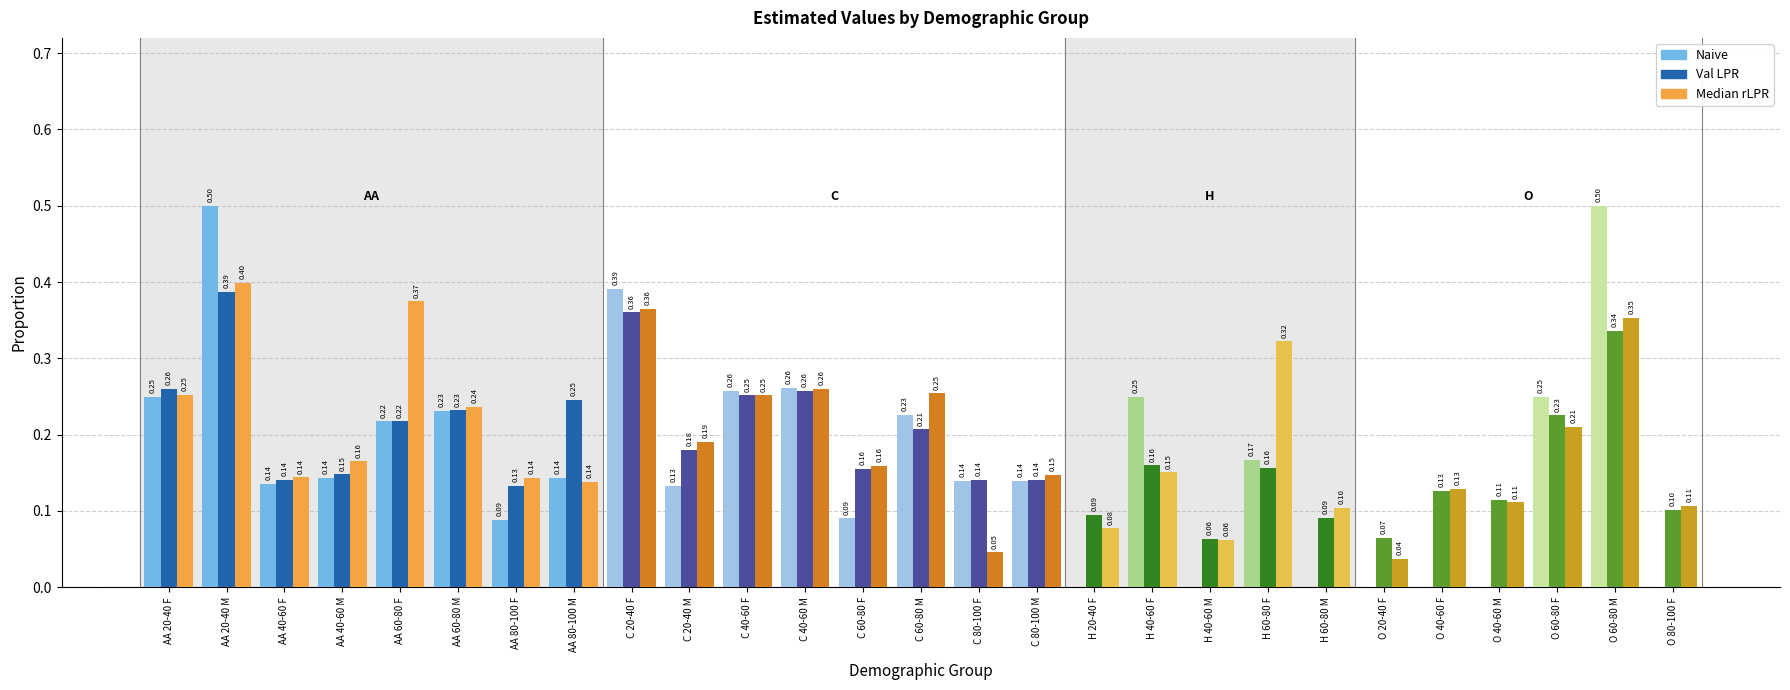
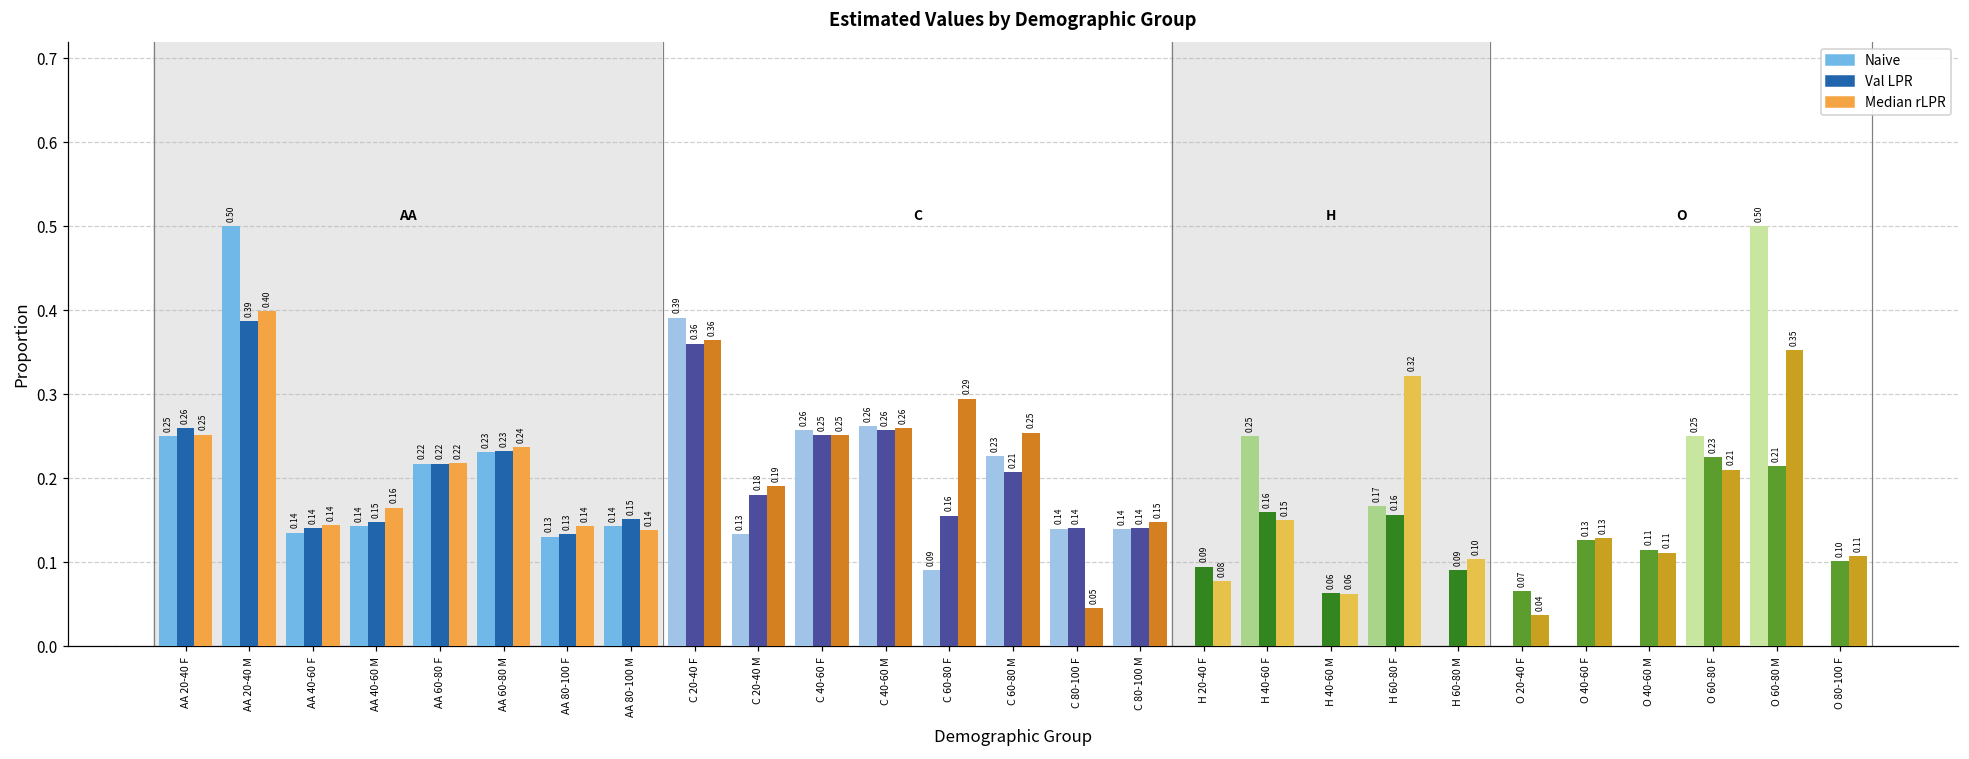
Median rLPR, AA 60-80 F: 0.37 -> 0.22
Naive, AA 80-100 F: 0.09 -> 0.13
Val LPR, AA 80-100 M: 0.25 -> 0.15
Median rLPR, C 60-80 F: 0.16 -> 0.29
Val LPR, O 60-80 M: 0.34 -> 0.21
